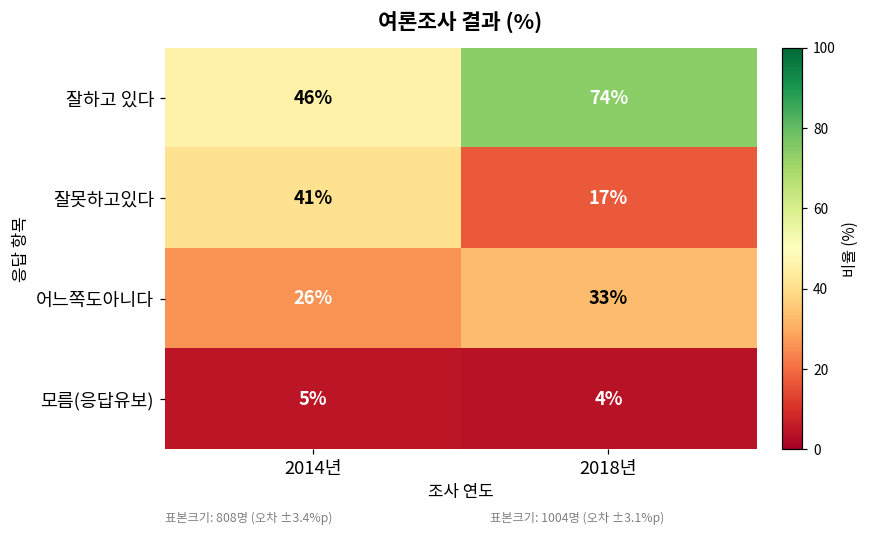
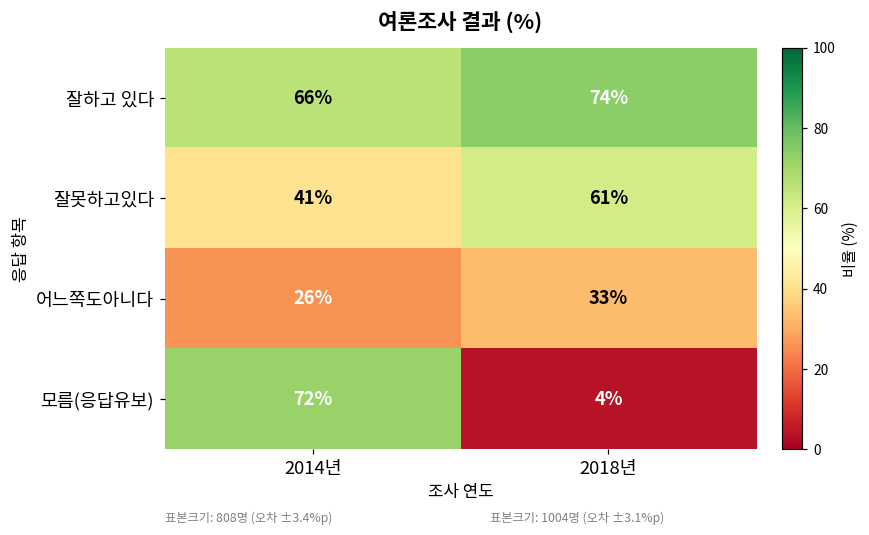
잘하고 있다, 2014년: 46% -> 66%
잘못하고있다, 2018년: 17% -> 61%
모름(응답유보), 2014년: 5% -> 72%
